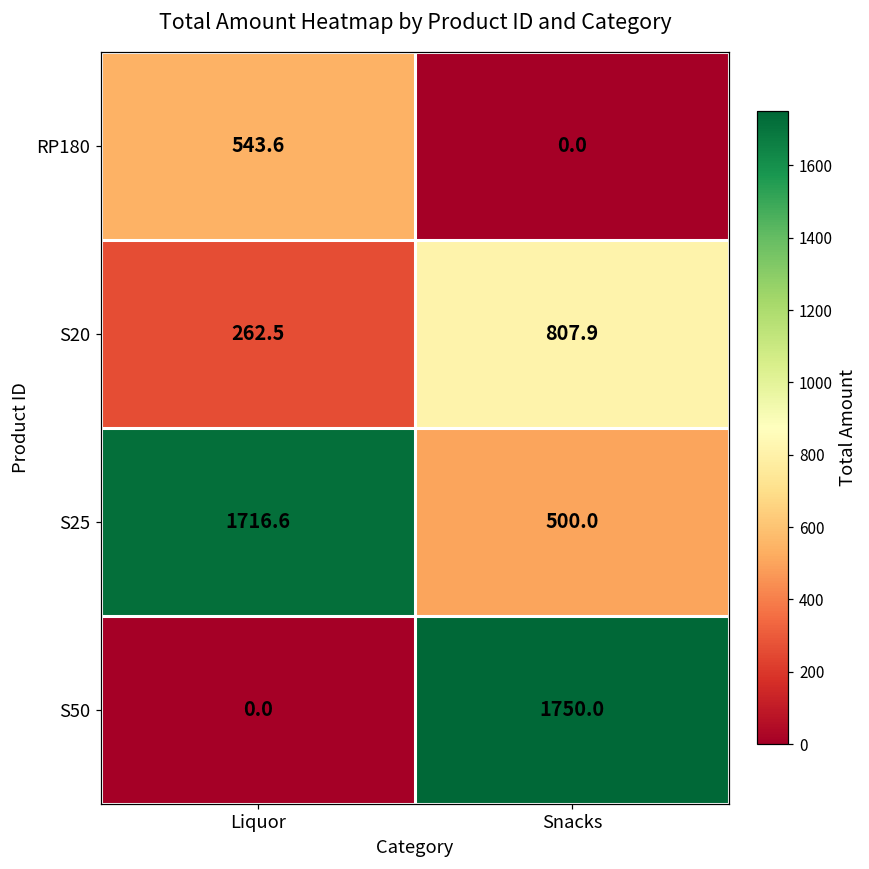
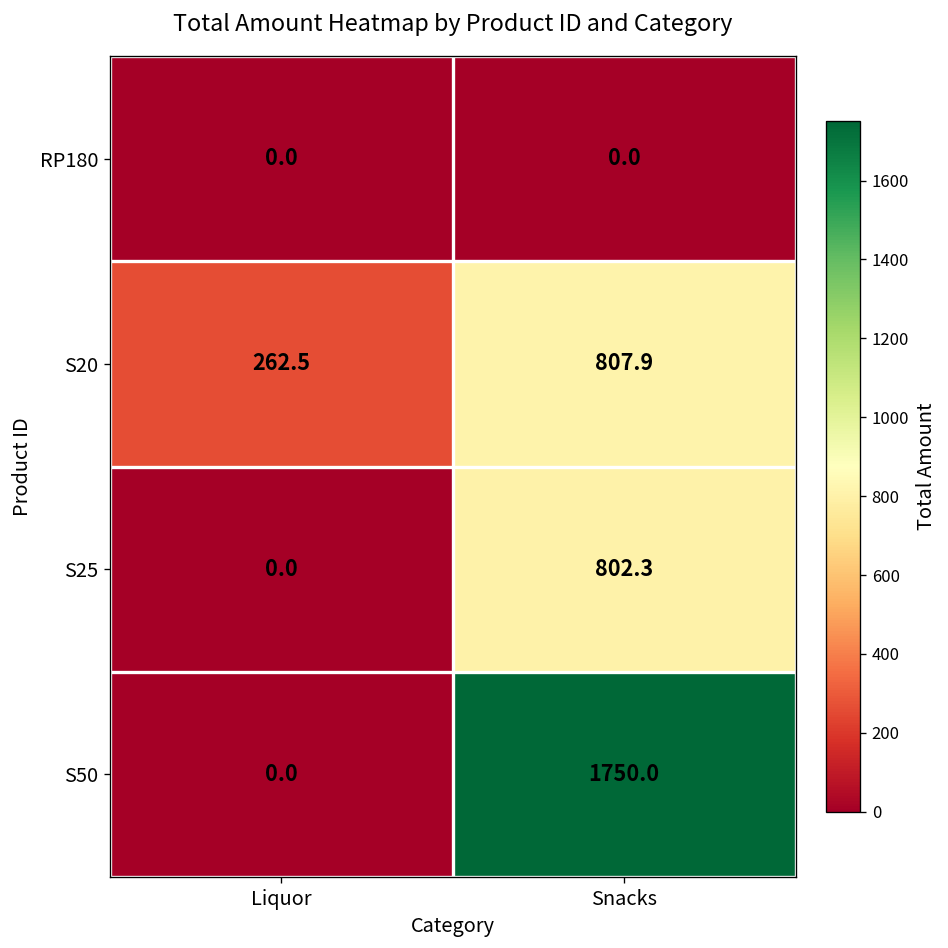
RP180, Liquor: 543.6 -> 0.0
S25, Liquor: 1716.6 -> 0.0
S25, Snacks: 500.0 -> 802.3
